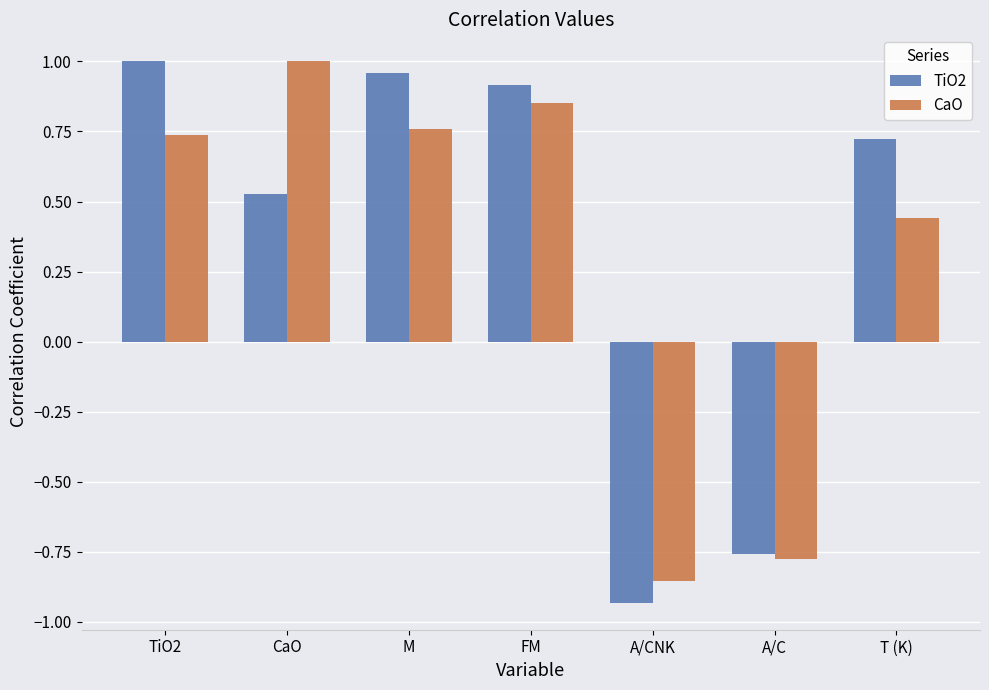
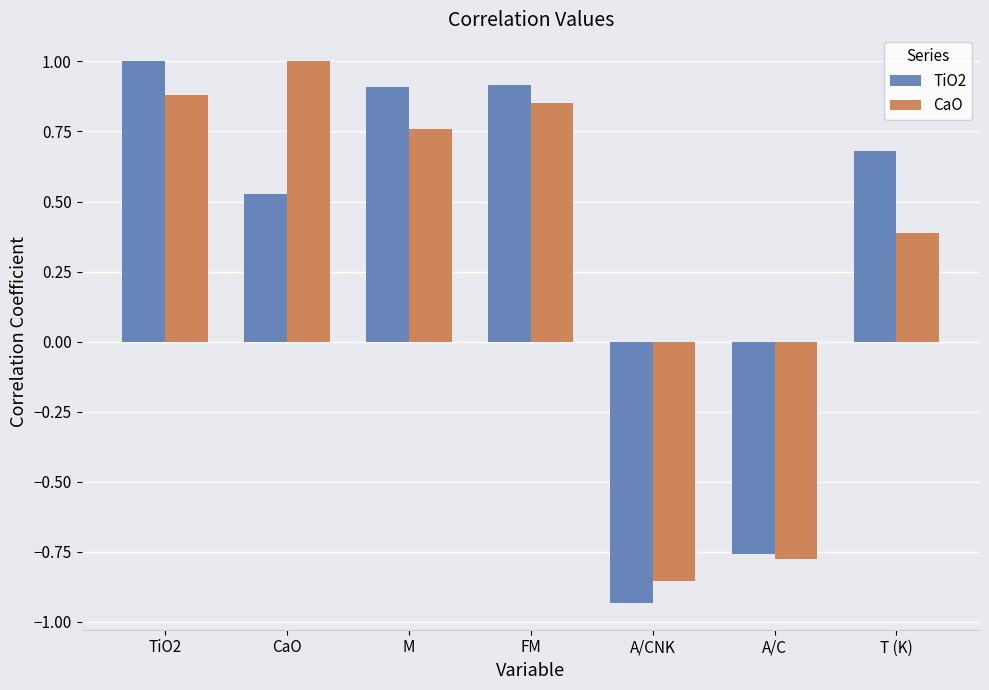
CaO, TiO2: 0.74 -> 0.88
TiO2, M: 0.96 -> 0.91
TiO2, T (K): 0.72 -> 0.68
CaO, T (K): 0.44 -> 0.39
